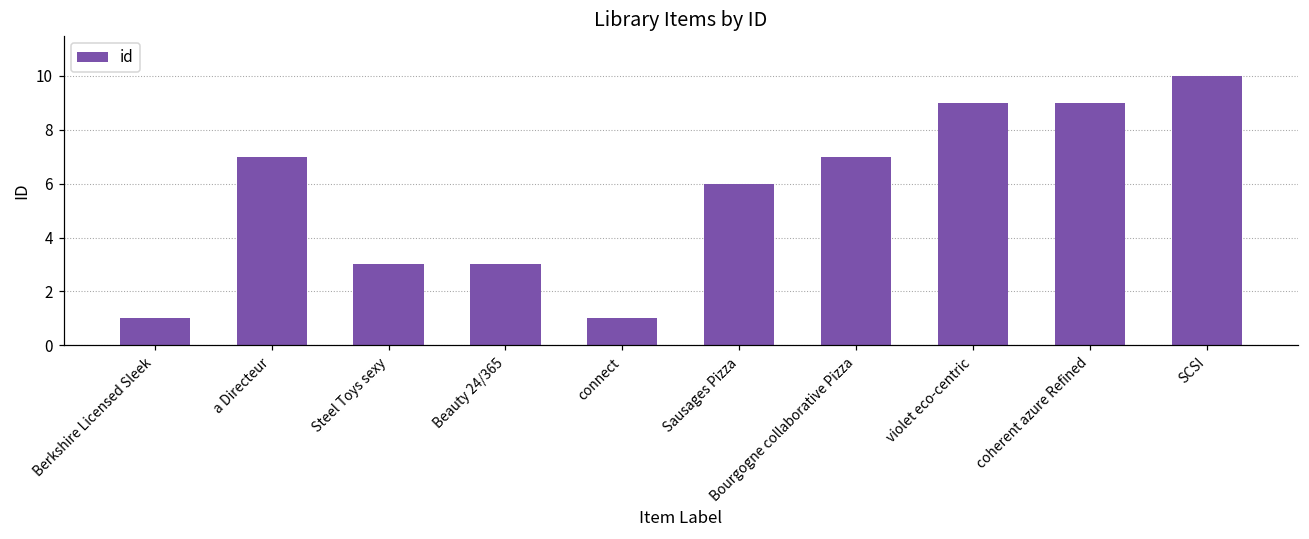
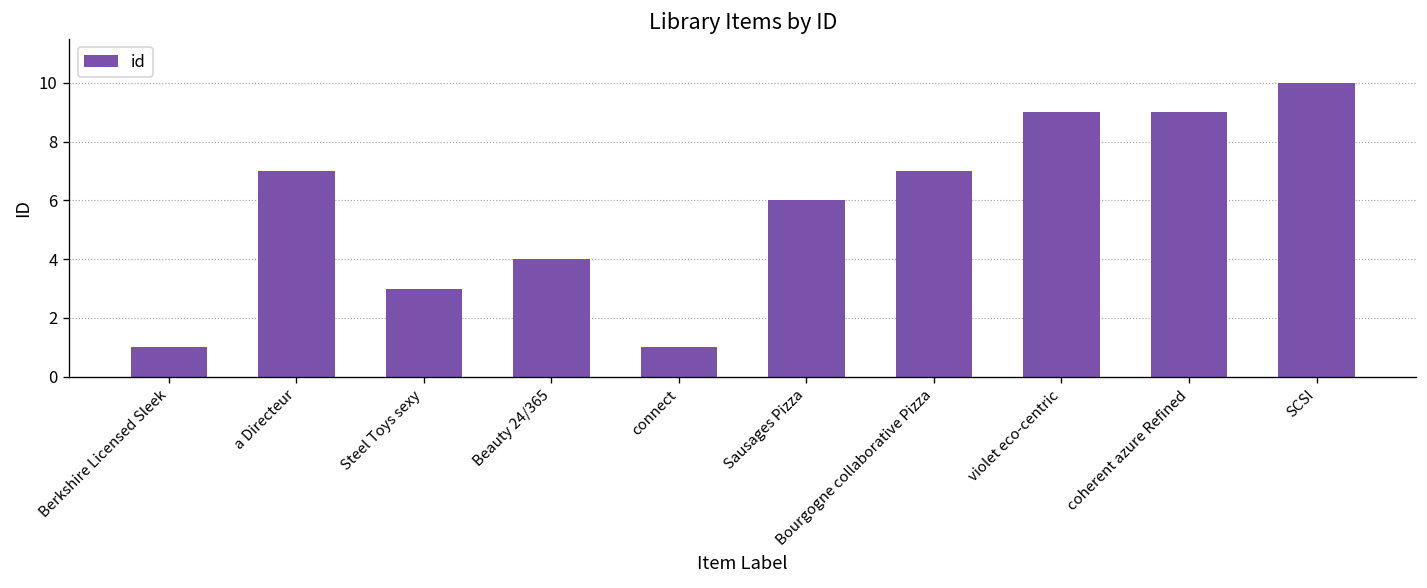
Beauty 24/365: 3 -> 4
